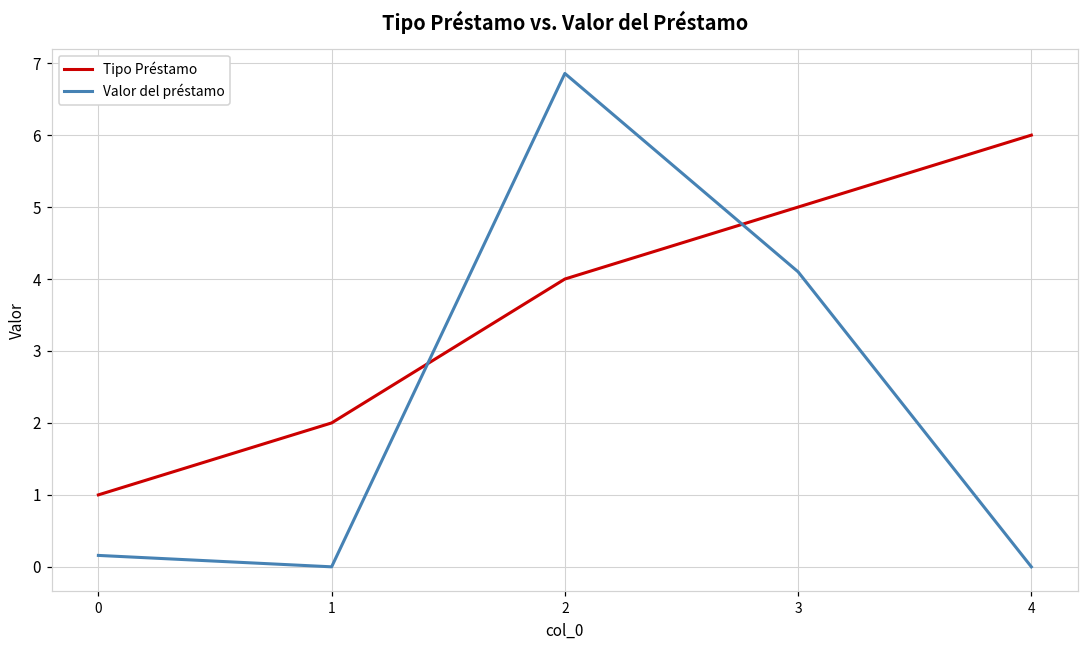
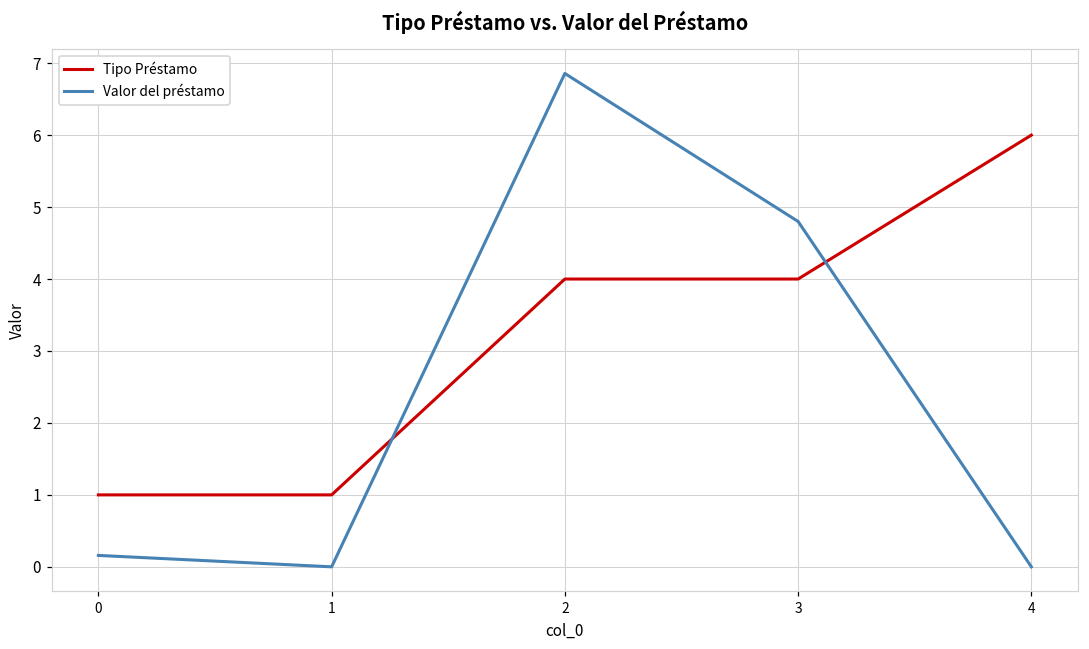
Tipo Préstamo, 1: 2 -> 1
Tipo Préstamo, 3: 5 -> 4
Valor del préstamo, 3: 4.1 -> 4.8
